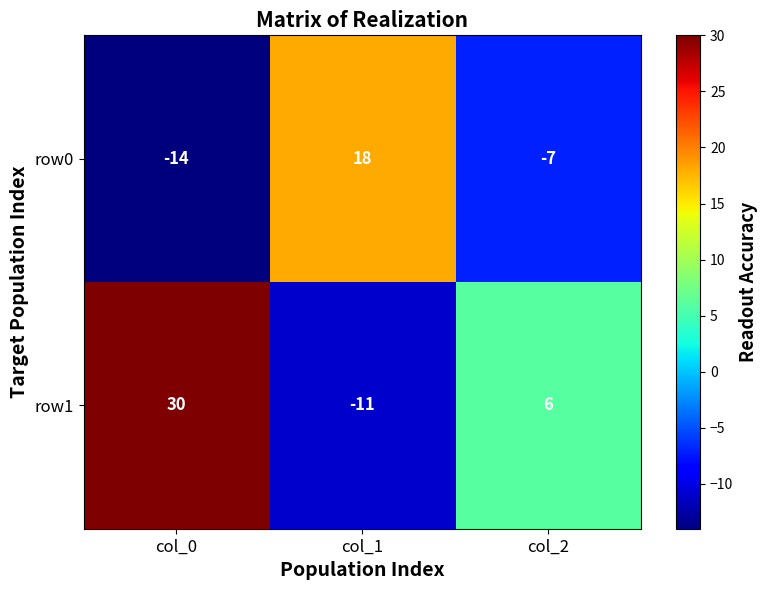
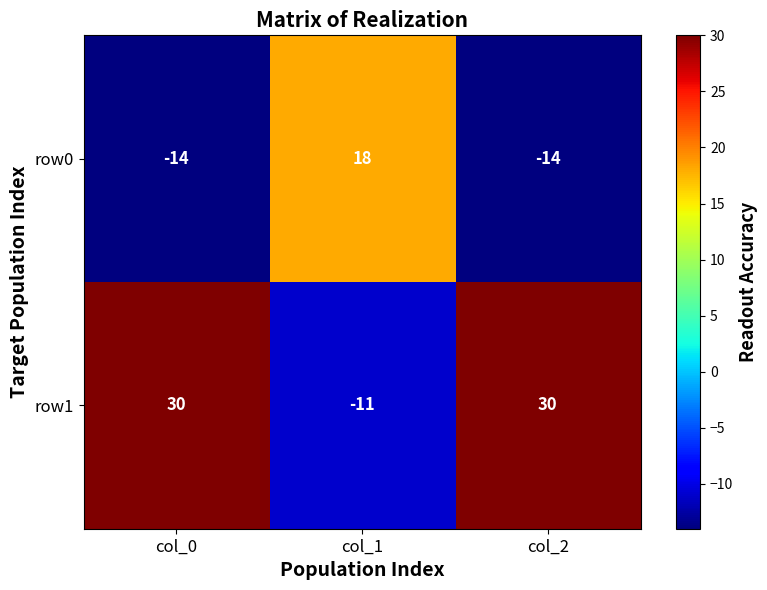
row0, col_2: -7 -> -14
row1, col_2: 6 -> 30
